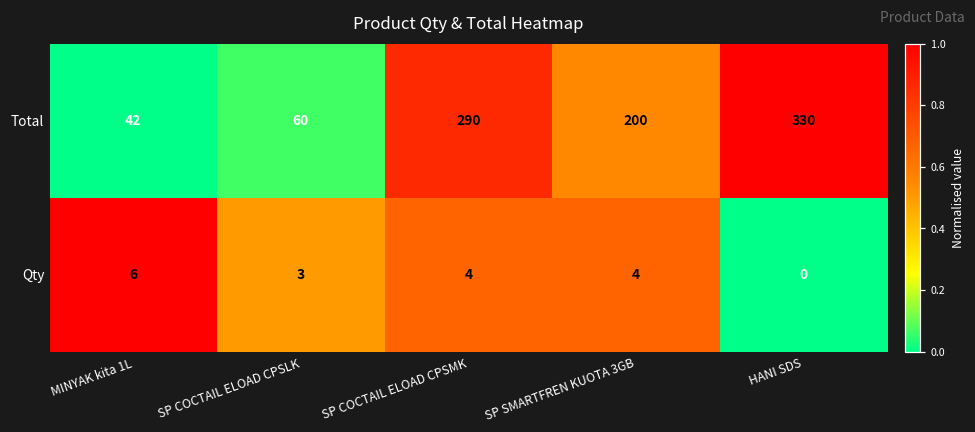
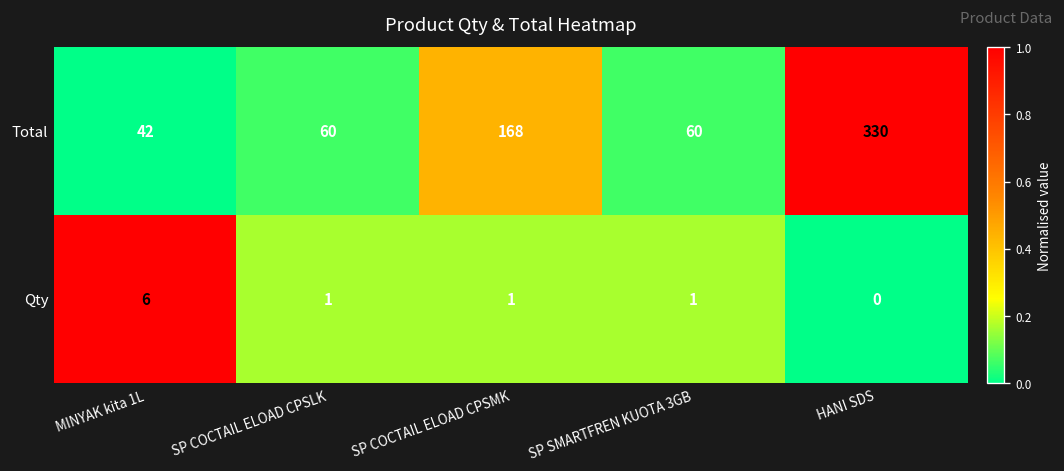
Total, SP COCTAIL ELOAD CPSMK: 290 -> 168
Total, SP SMARTFREN KUOTA 3GB: 200 -> 60
Qty, SP COCTAIL ELOAD CPSLK: 3 -> 1
Qty, SP COCTAIL ELOAD CPSMK: 4 -> 1
Qty, SP SMARTFREN KUOTA 3GB: 4 -> 1
